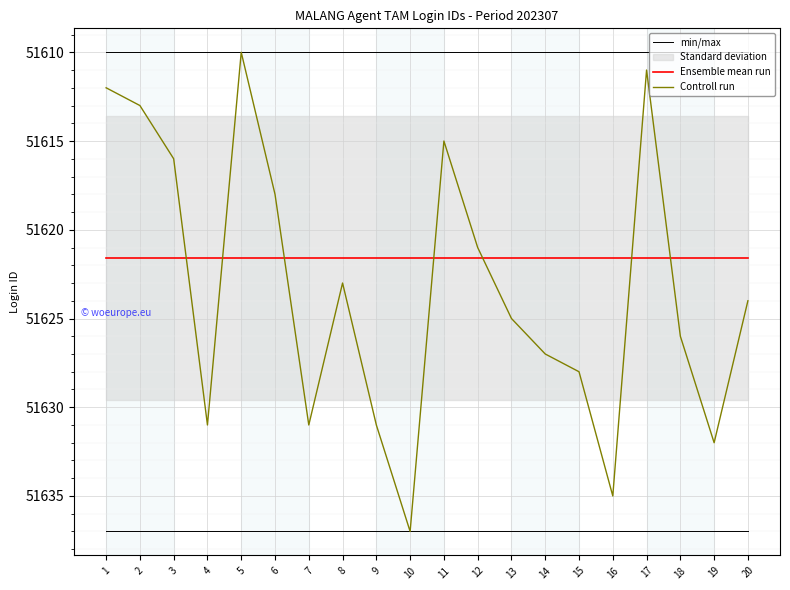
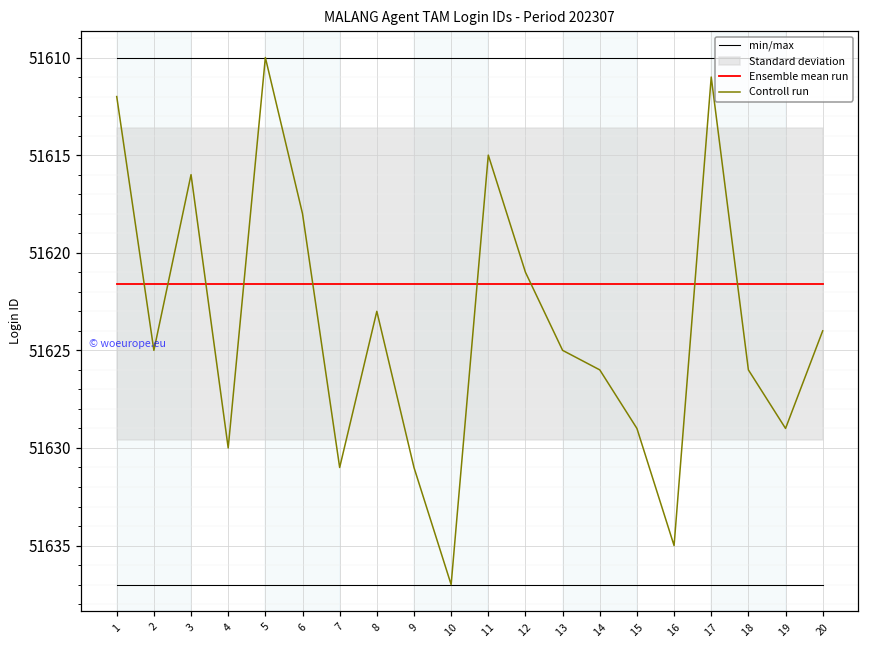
Controll run, 2: 51613 -> 51625
Controll run, 4: 51631 -> 51630
Controll run, 14: 51627 -> 51626
Controll run, 15: 51628 -> 51629
Controll run, 19: 51632 -> 51629
